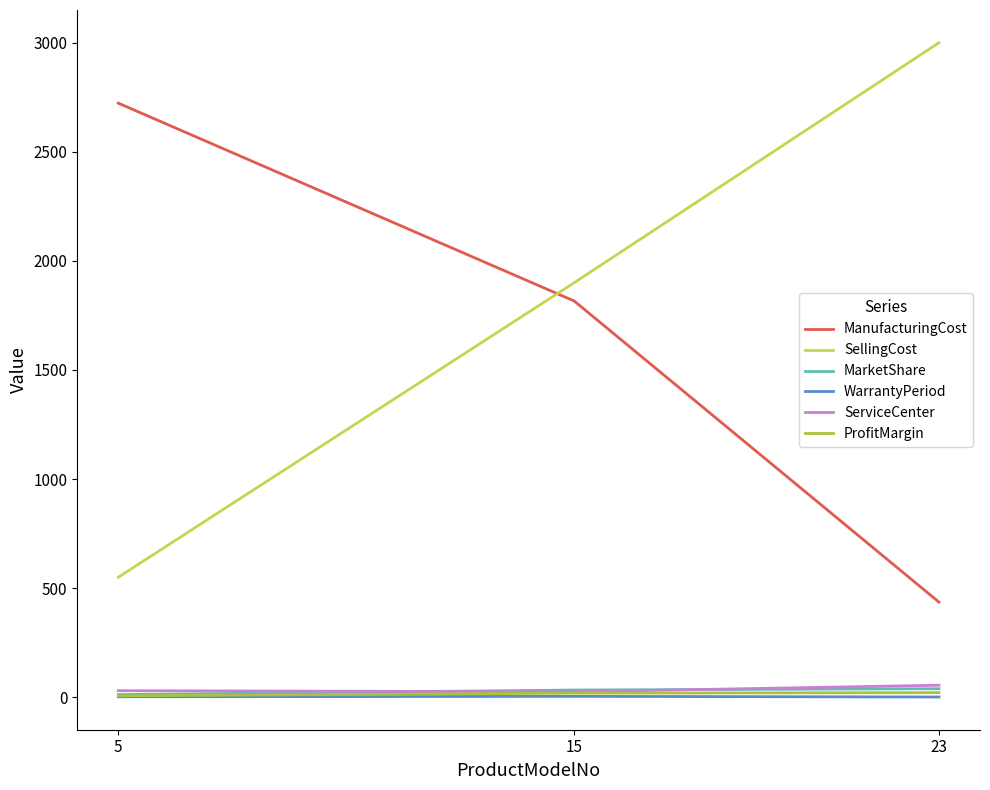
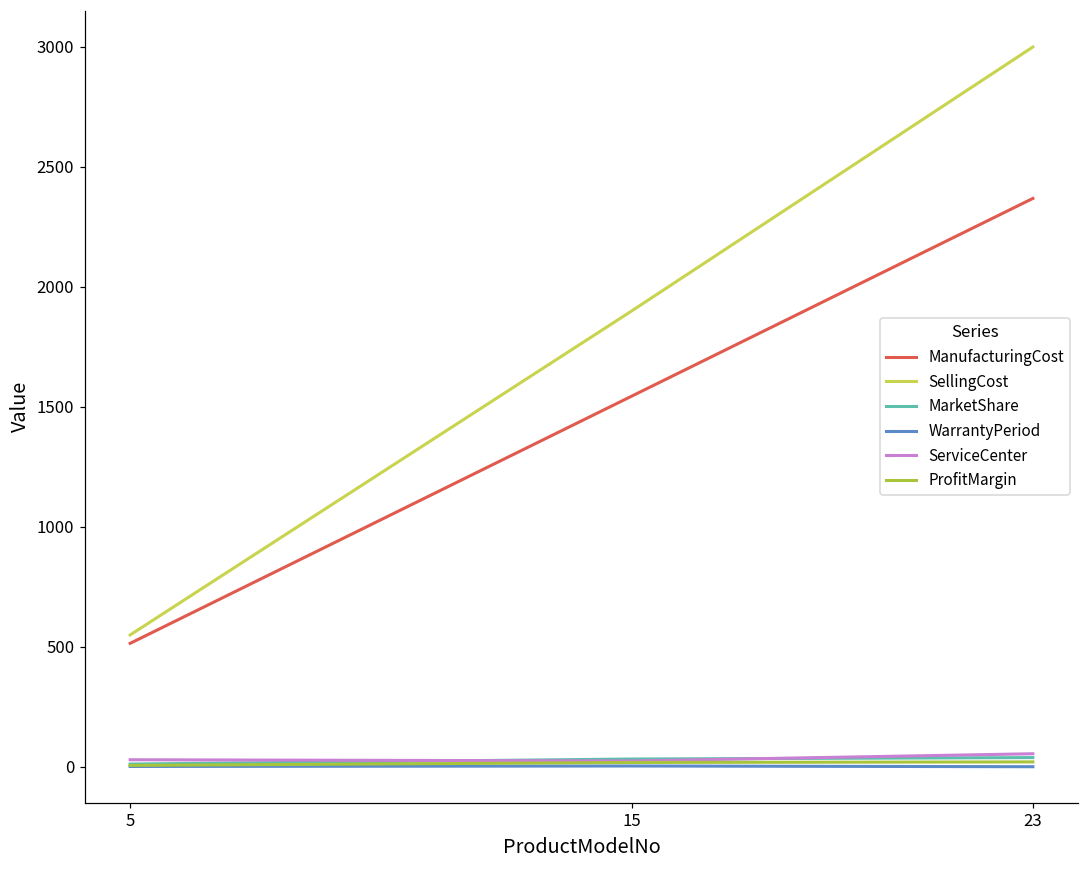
ManufacturingCost, 5: 2720 -> 520
ManufacturingCost, 15: 1820 -> 1550
ManufacturingCost, 23: 440 -> 2370
